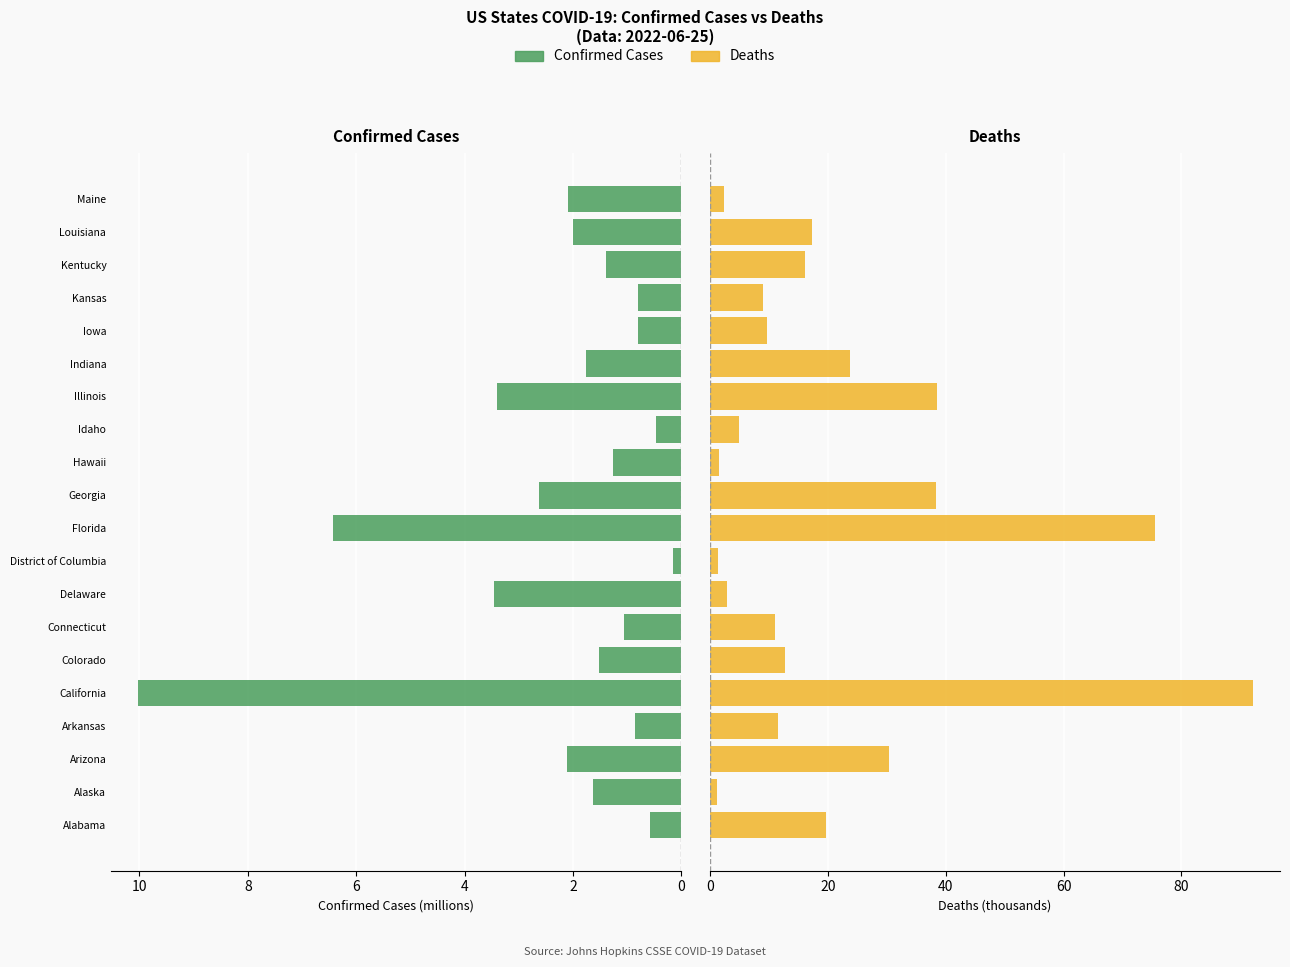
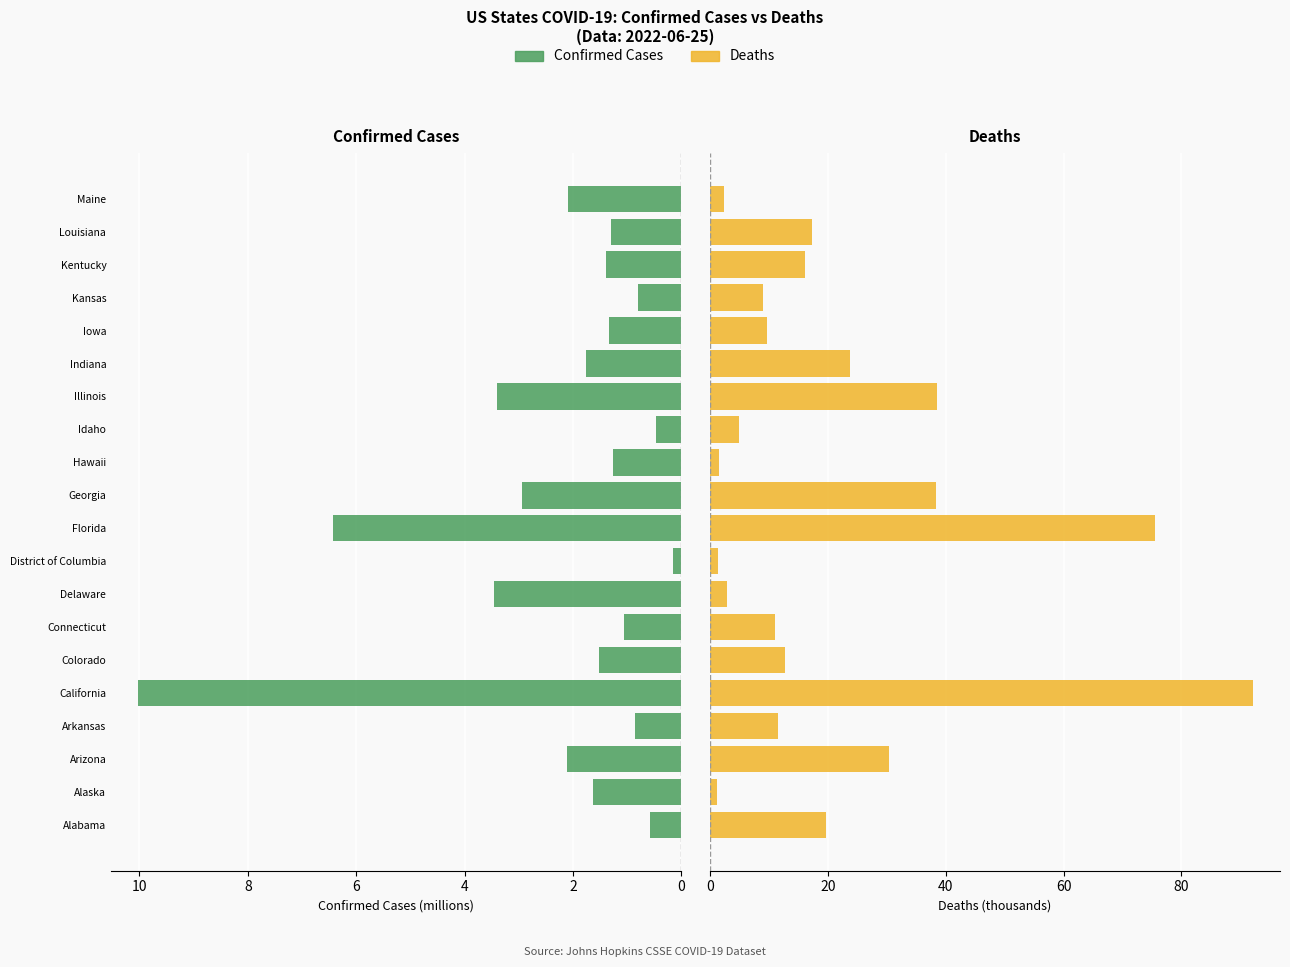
Confirmed Cases, Louisiana: 2.0 -> 1.3
Confirmed Cases, Iowa: 0.8 -> 1.3
Confirmed Cases, Georgia: 2.6 -> 2.9
